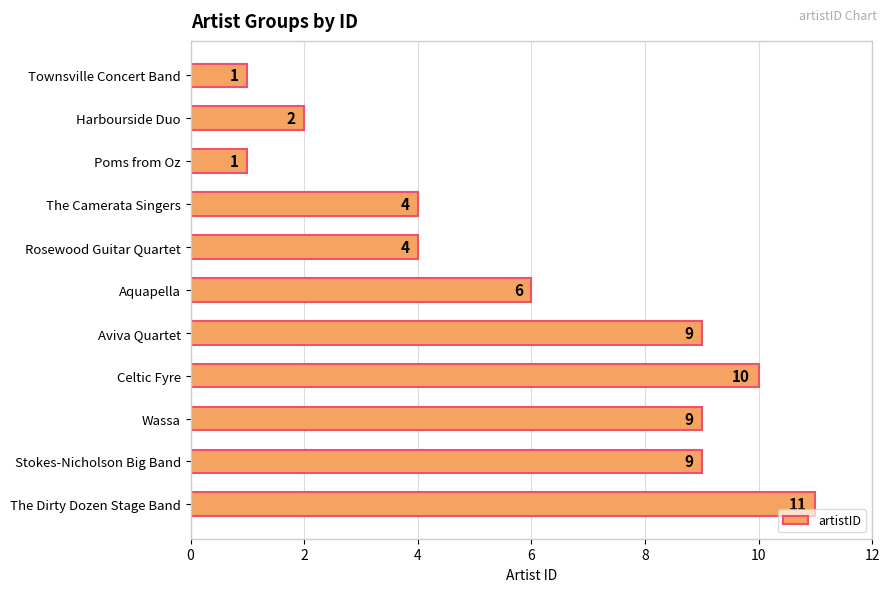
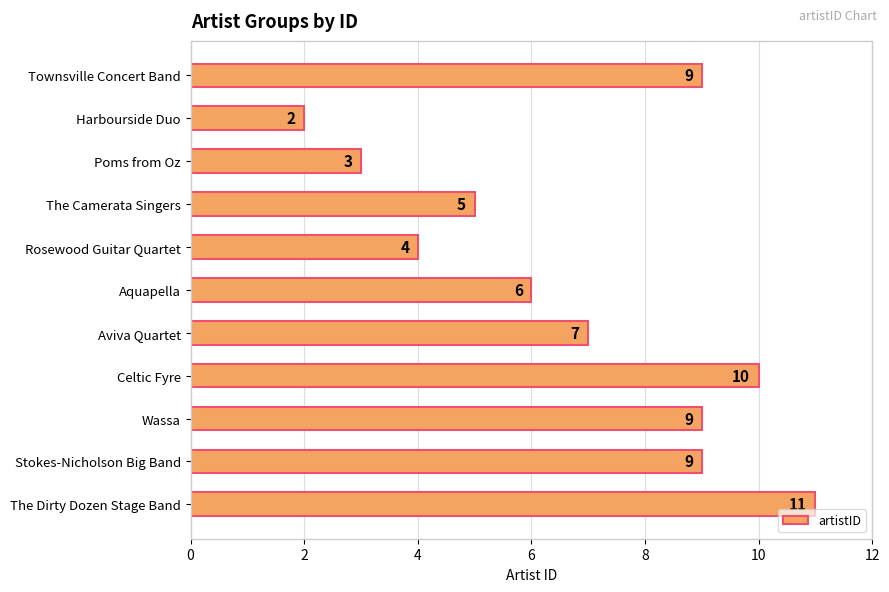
Townsville Concert Band: 1 -> 9
Poms from Oz: 1 -> 3
The Camerata Singers: 4 -> 5
Aviva Quartet: 9 -> 7
